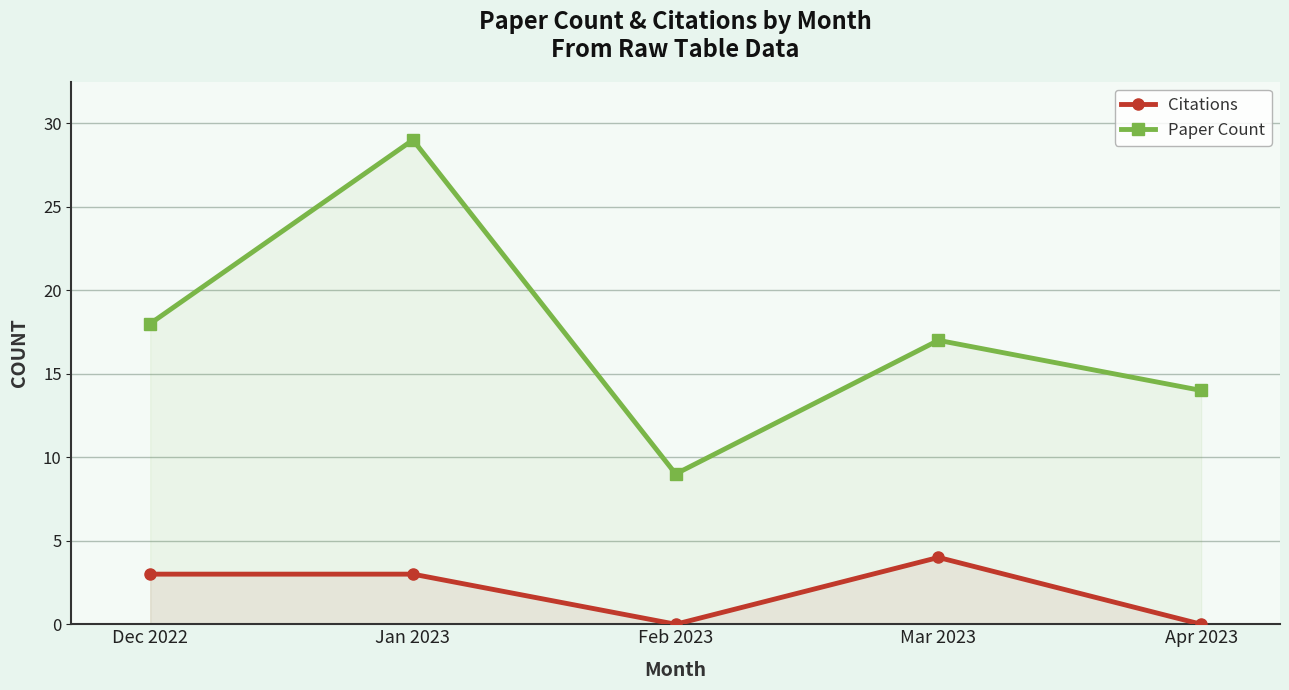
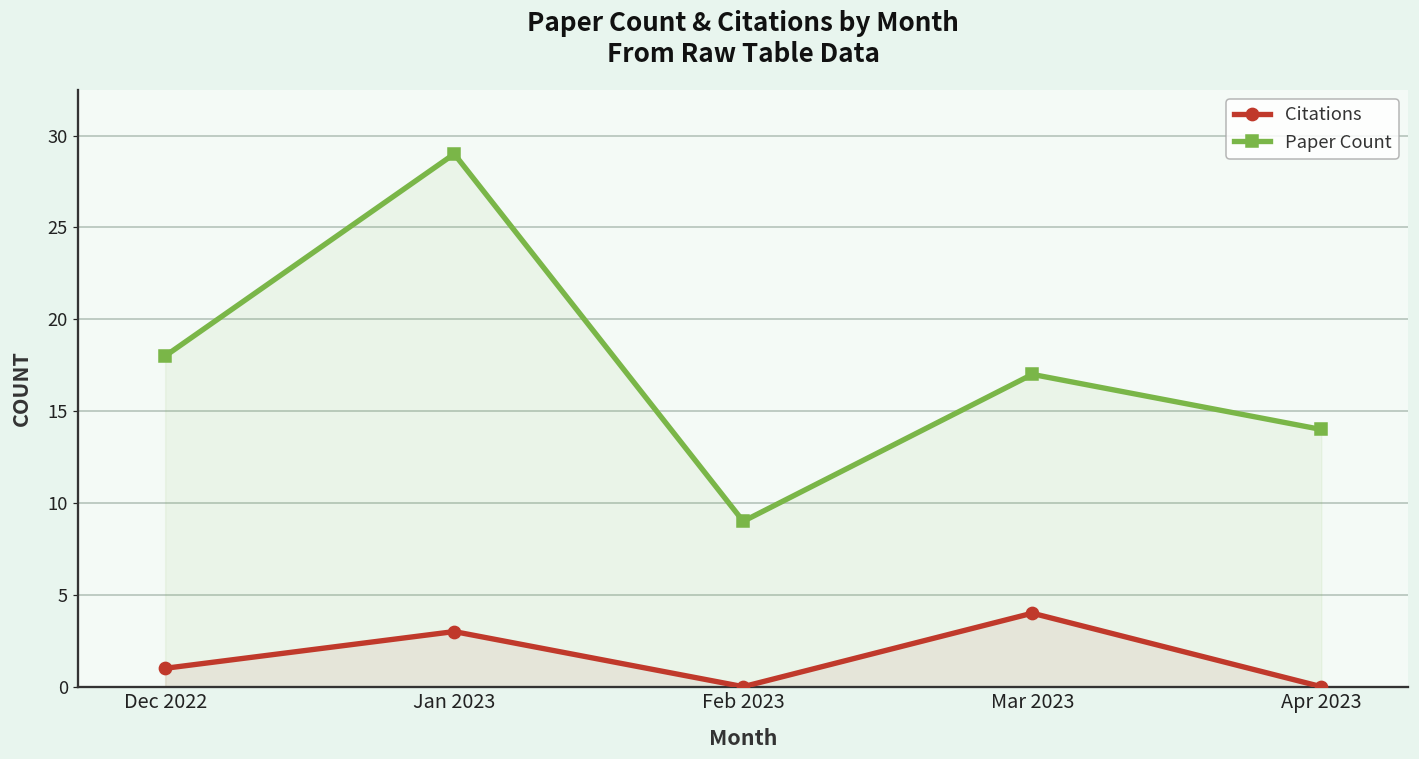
Citations, Dec 2022: 3 -> 1
